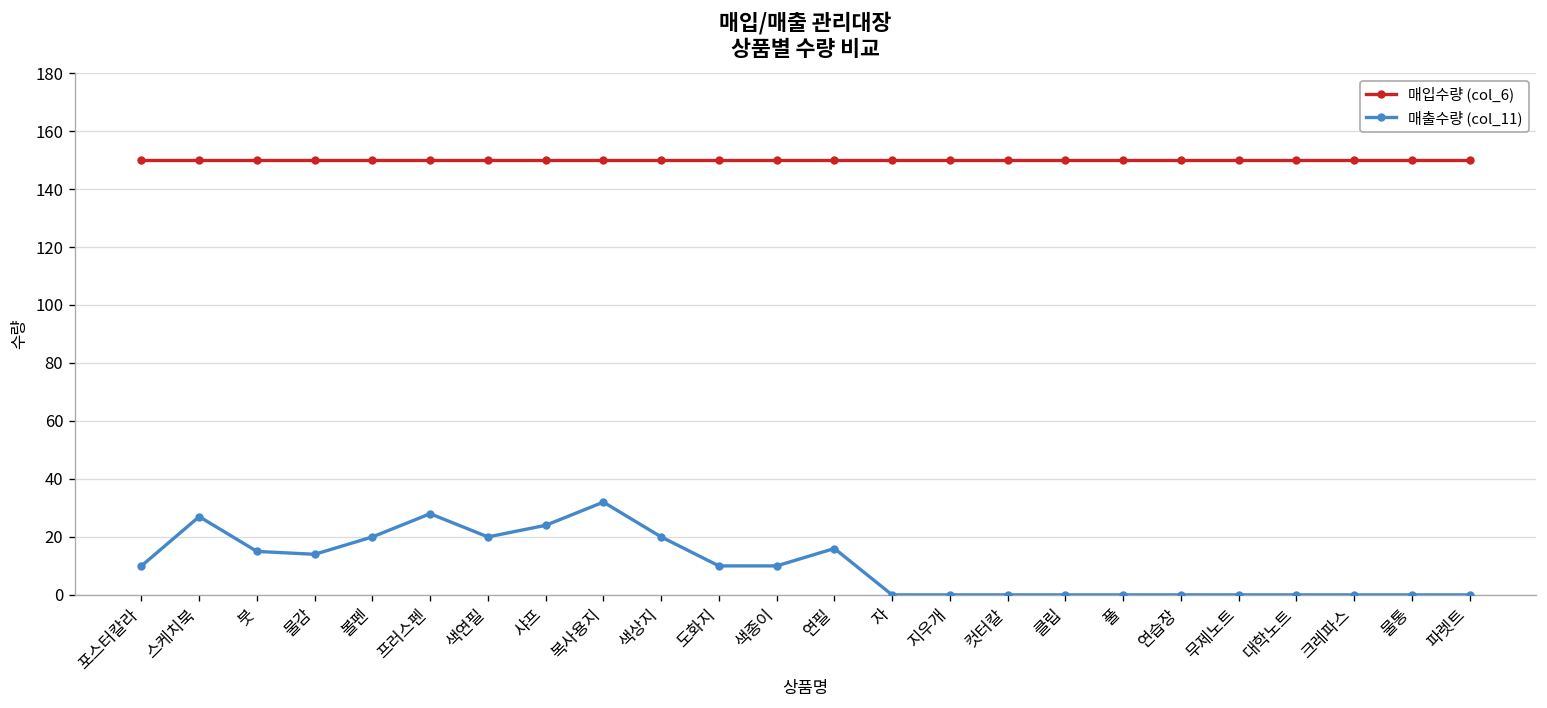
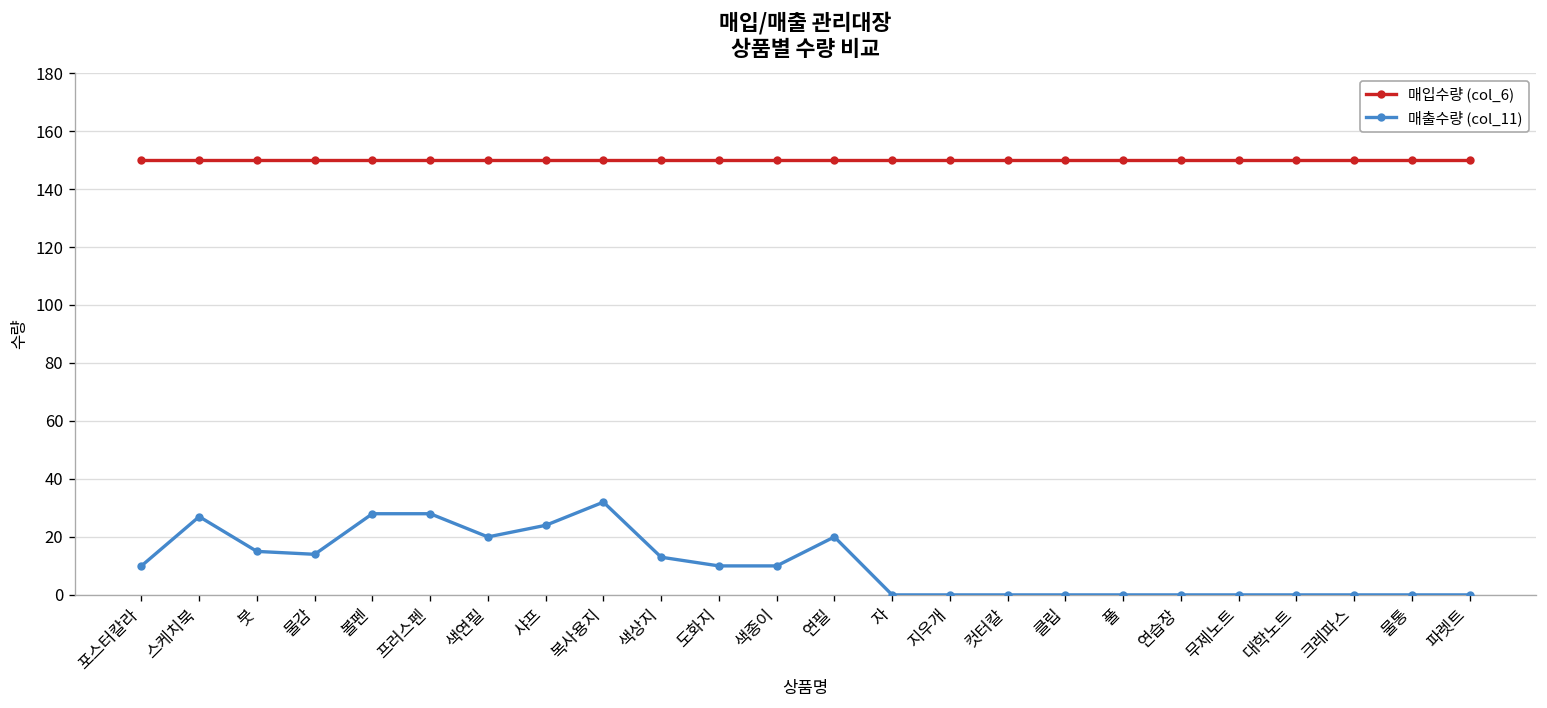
매출수량 (col_11), 볼펜: 20 -> 28
매출수량 (col_11), 색상지: 20 -> 13
매출수량 (col_11), 연필: 16 -> 20
